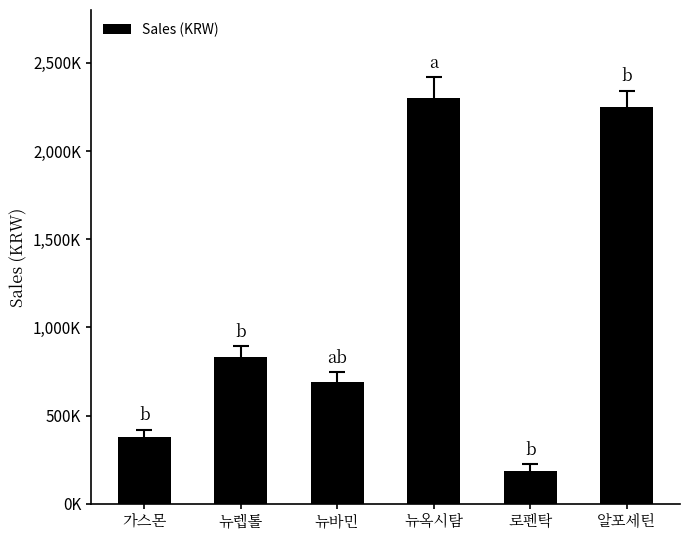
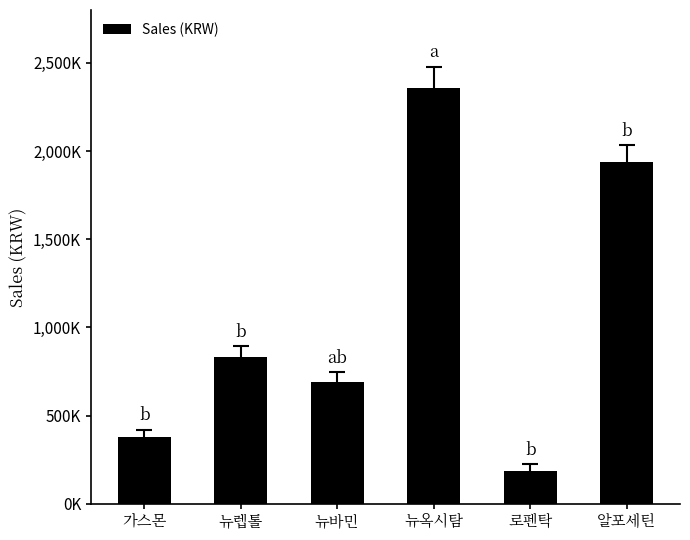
Sales (KRW), 뉴옥시탐: 2,300,000 -> 2,360,000
Sales (KRW), 알포세틴: 2,250,000 -> 1,940,000
